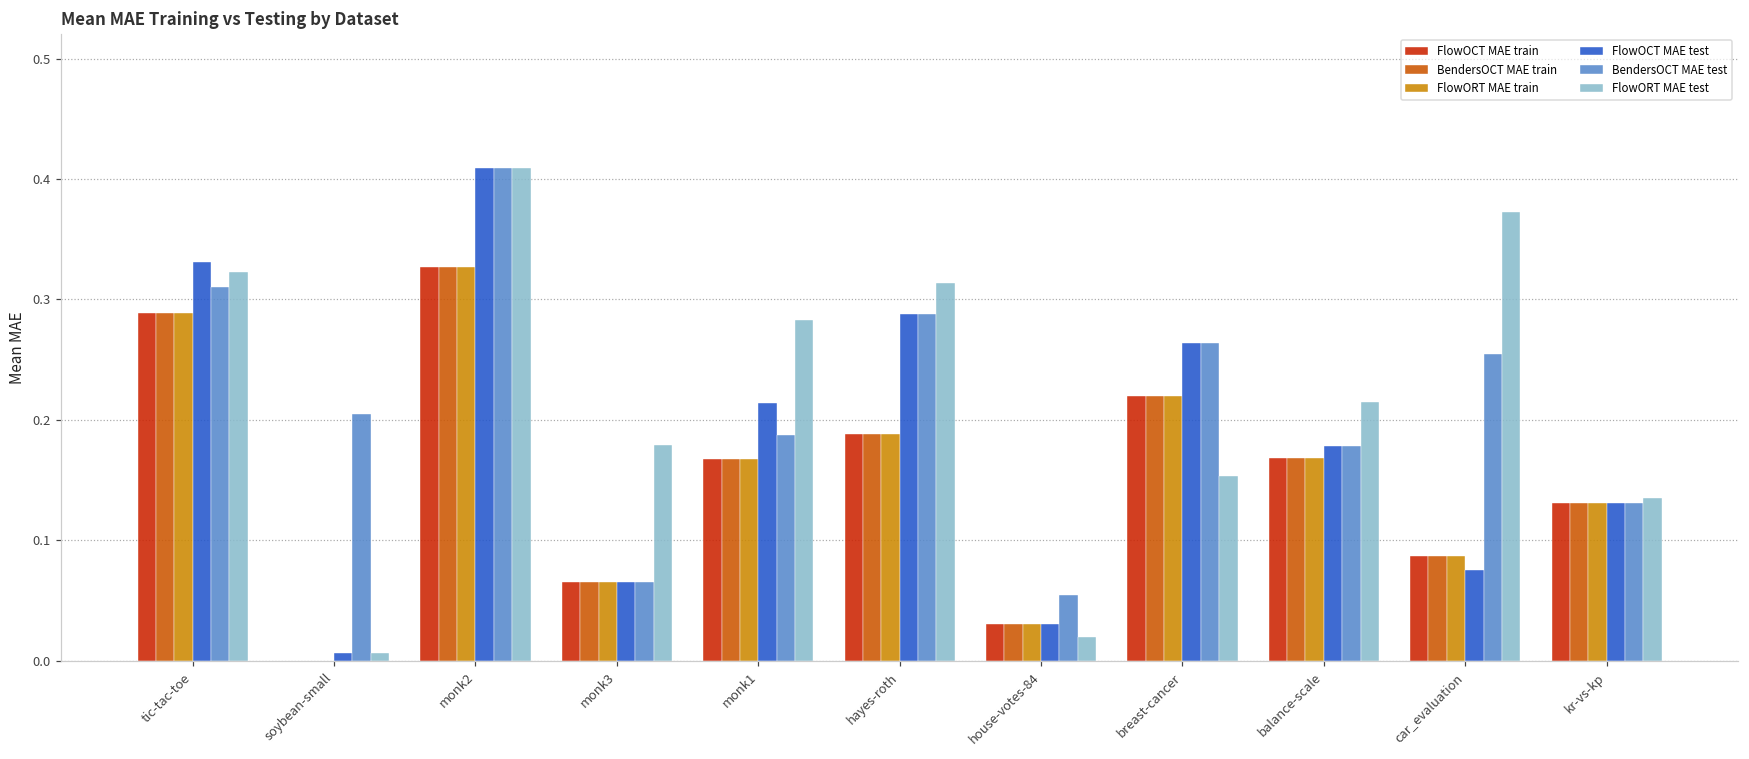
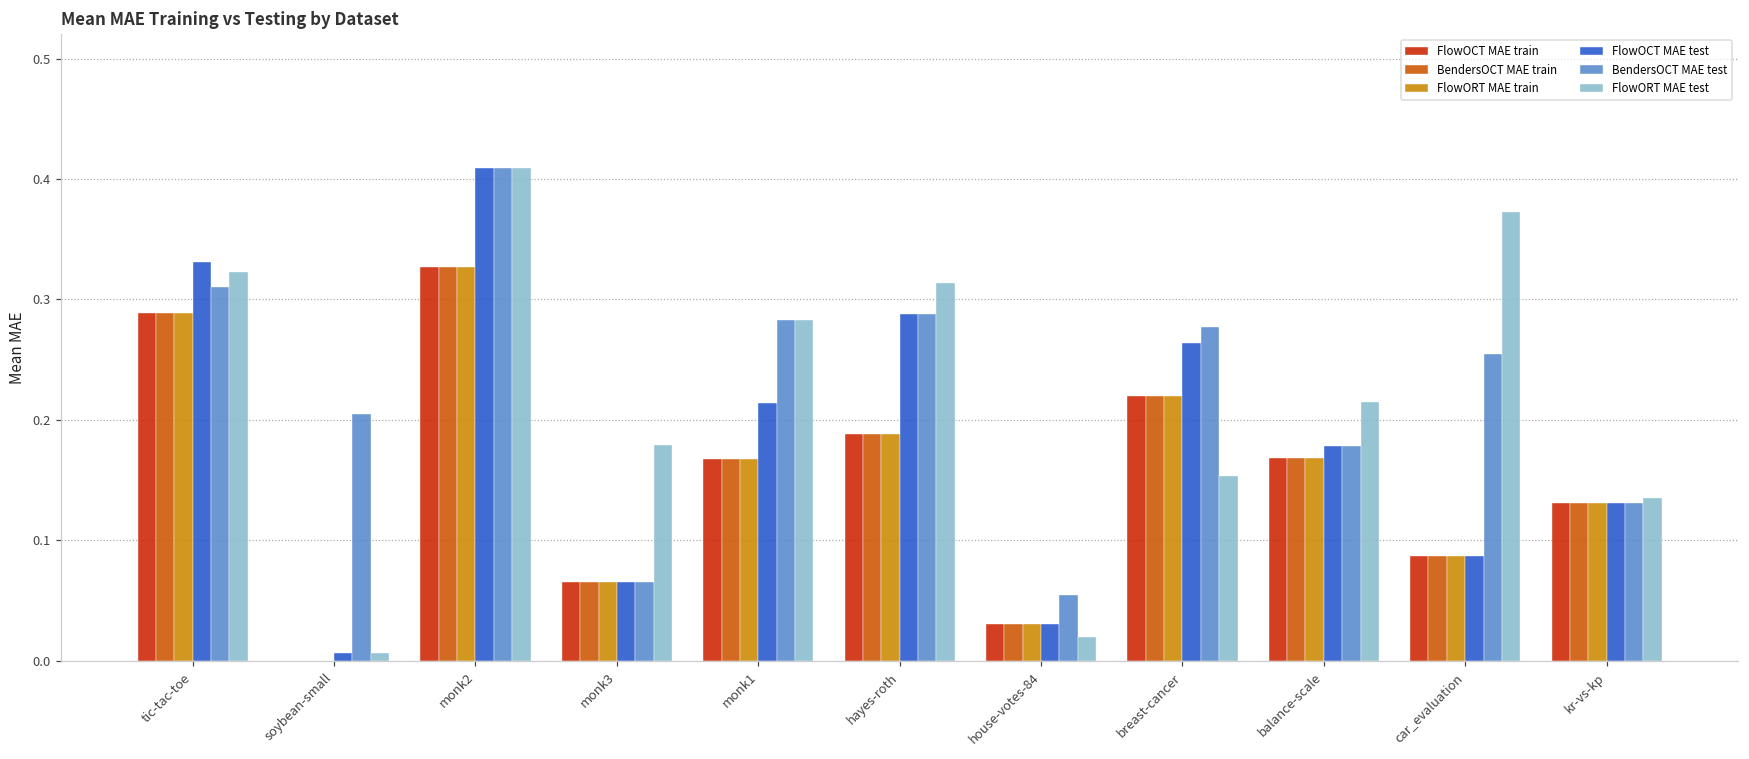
BendersOCT MAE test, monk1: 0.187 -> 0.283
BendersOCT MAE test, breast-cancer: 0.264 -> 0.277
FlowOCT MAE test, car_evaluation: 0.075 -> 0.087
